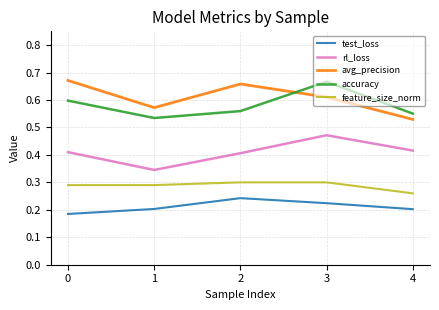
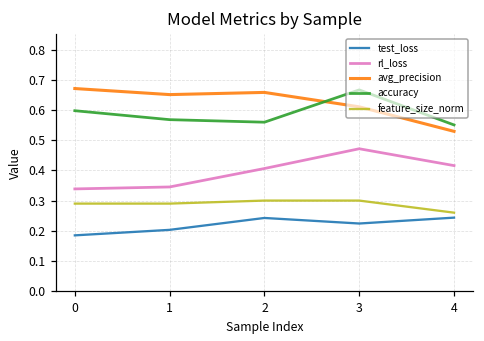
rl_loss, 0: 0.41 -> 0.34
avg_precision, 1: 0.57 -> 0.65
accuracy, 1: 0.53 -> 0.57
test_loss, 4: 0.20 -> 0.24
